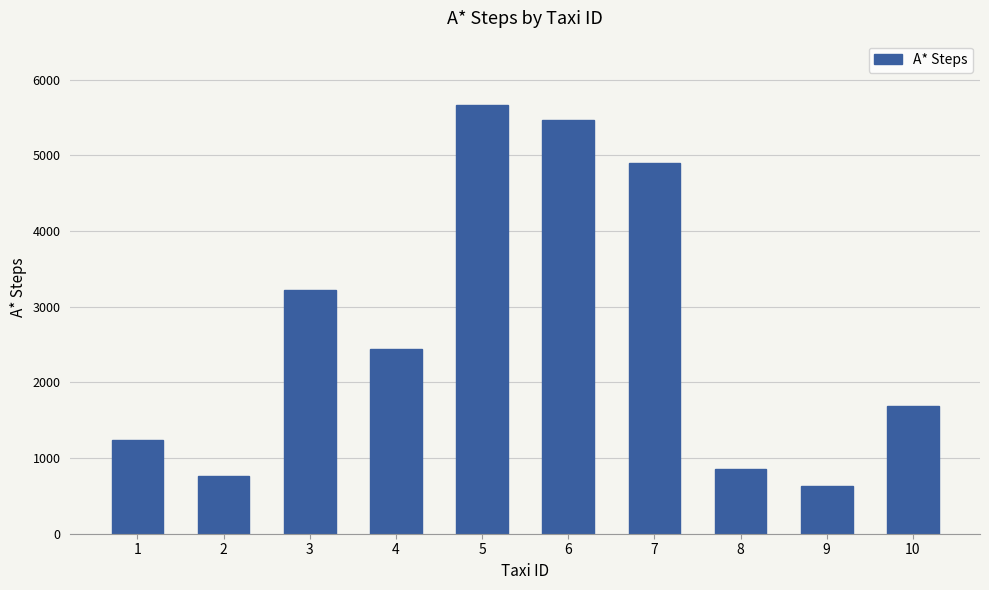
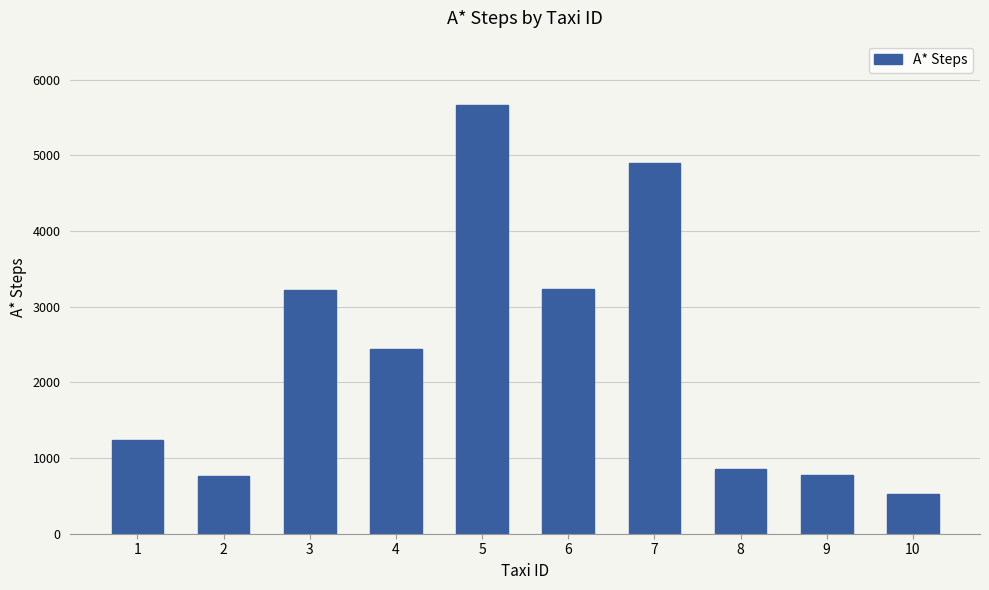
6: 5500 -> 3200
9: 600 -> 800
10: 1700 -> 500
